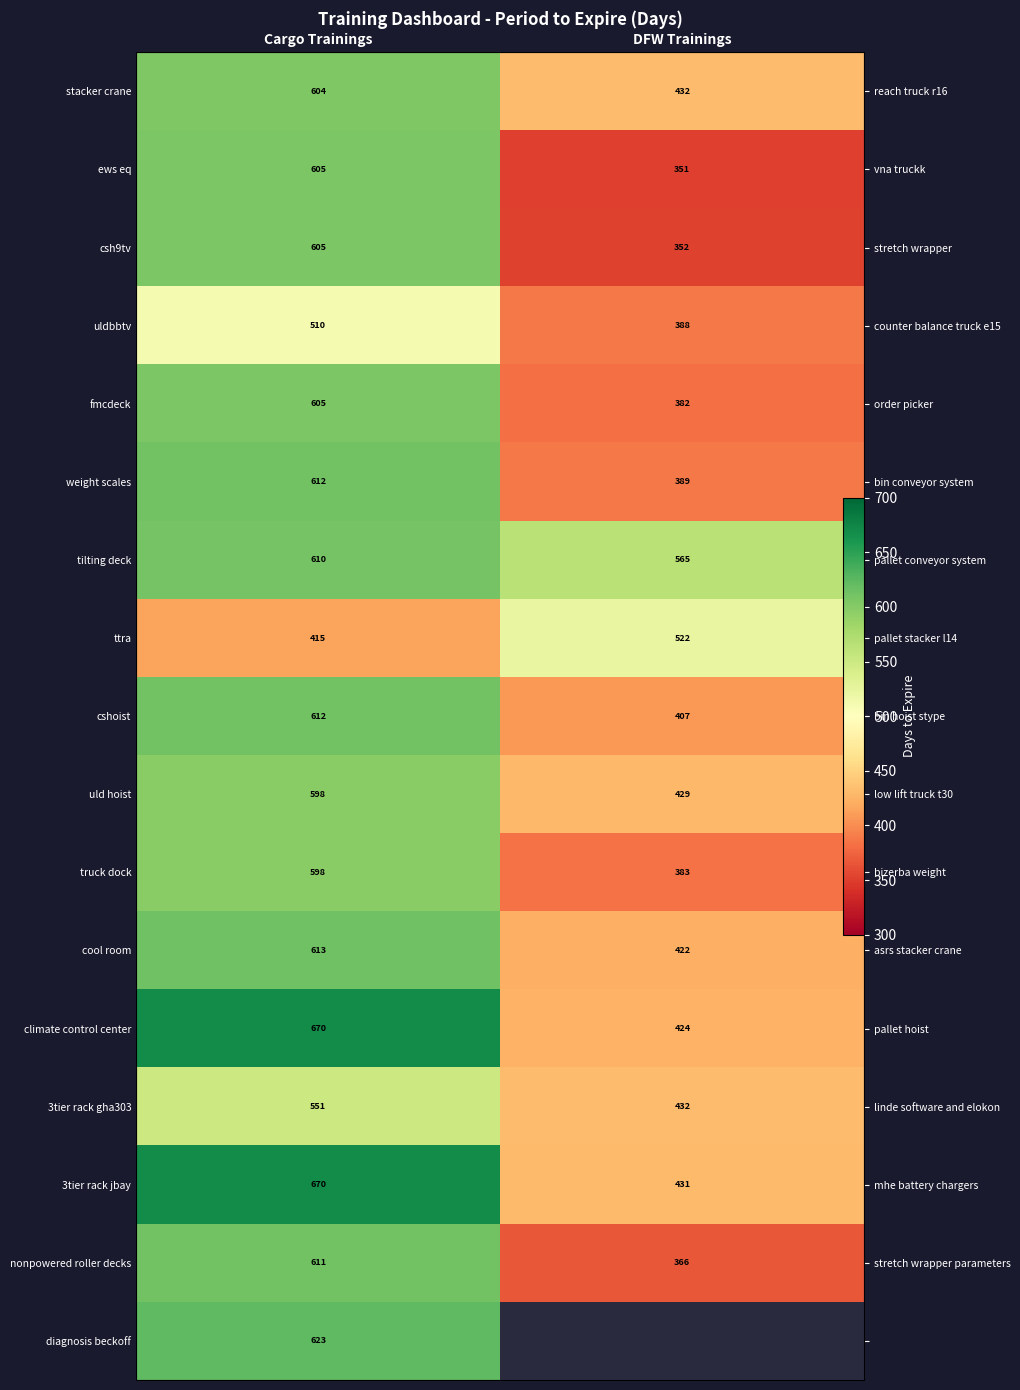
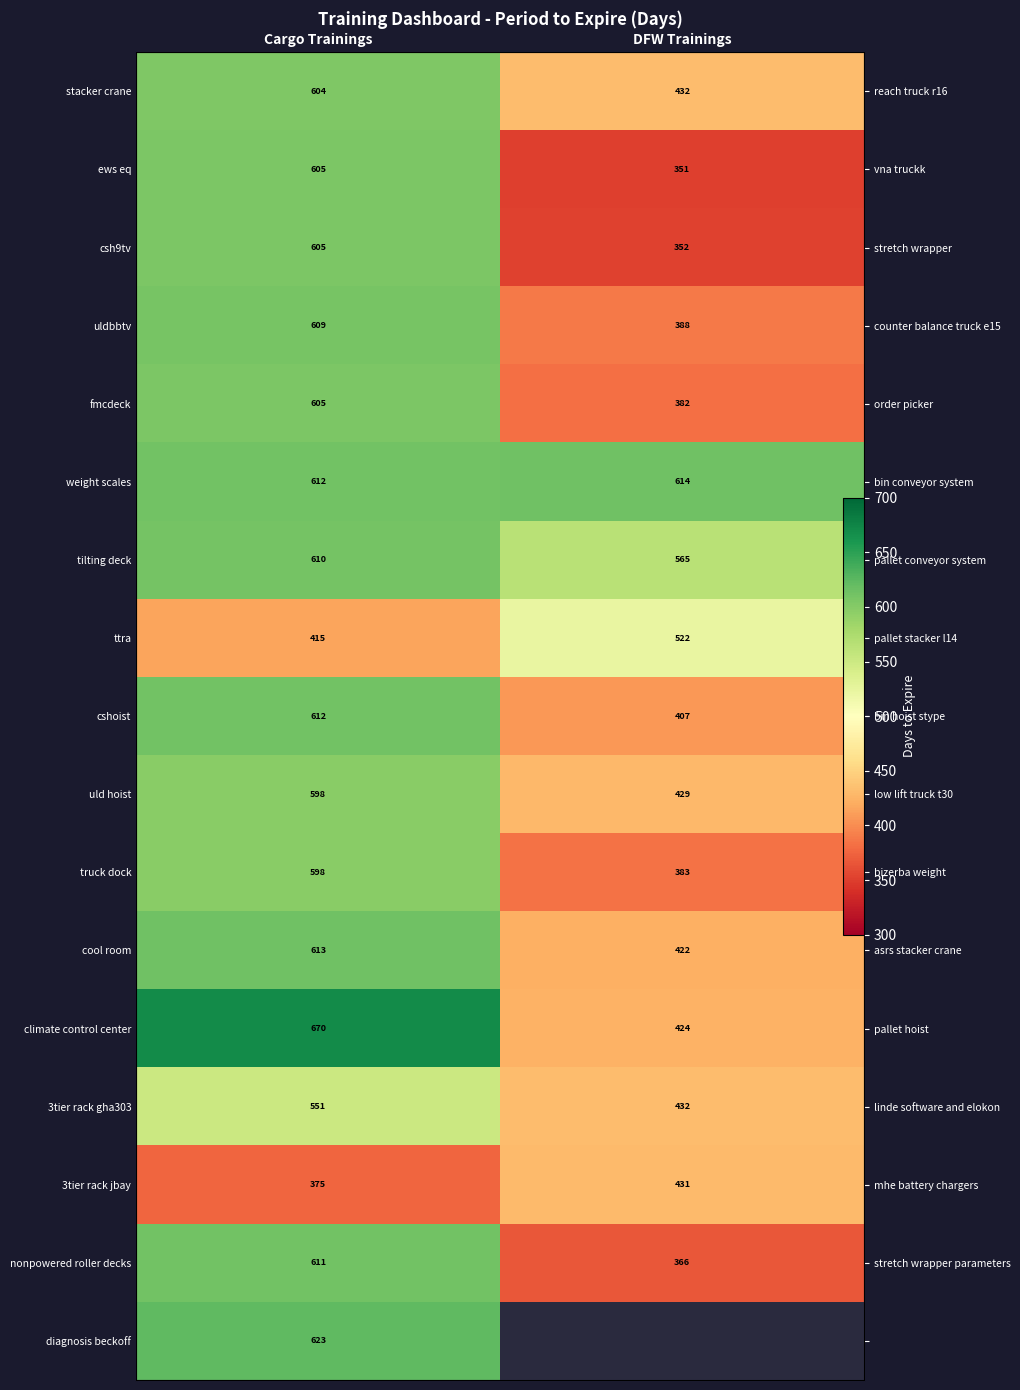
uldbbtv, Cargo Trainings: 510 -> 609
weight scales, DFW Trainings: 389 -> 614
3tier rack jbay, Cargo Trainings: 670 -> 375
